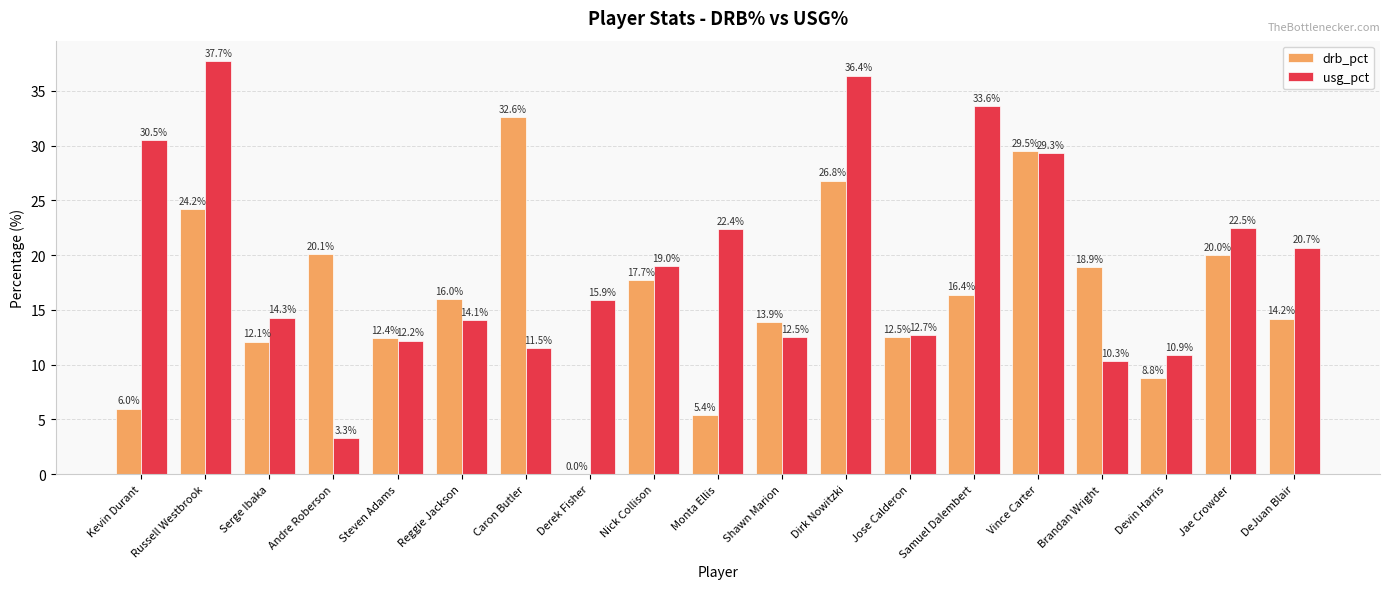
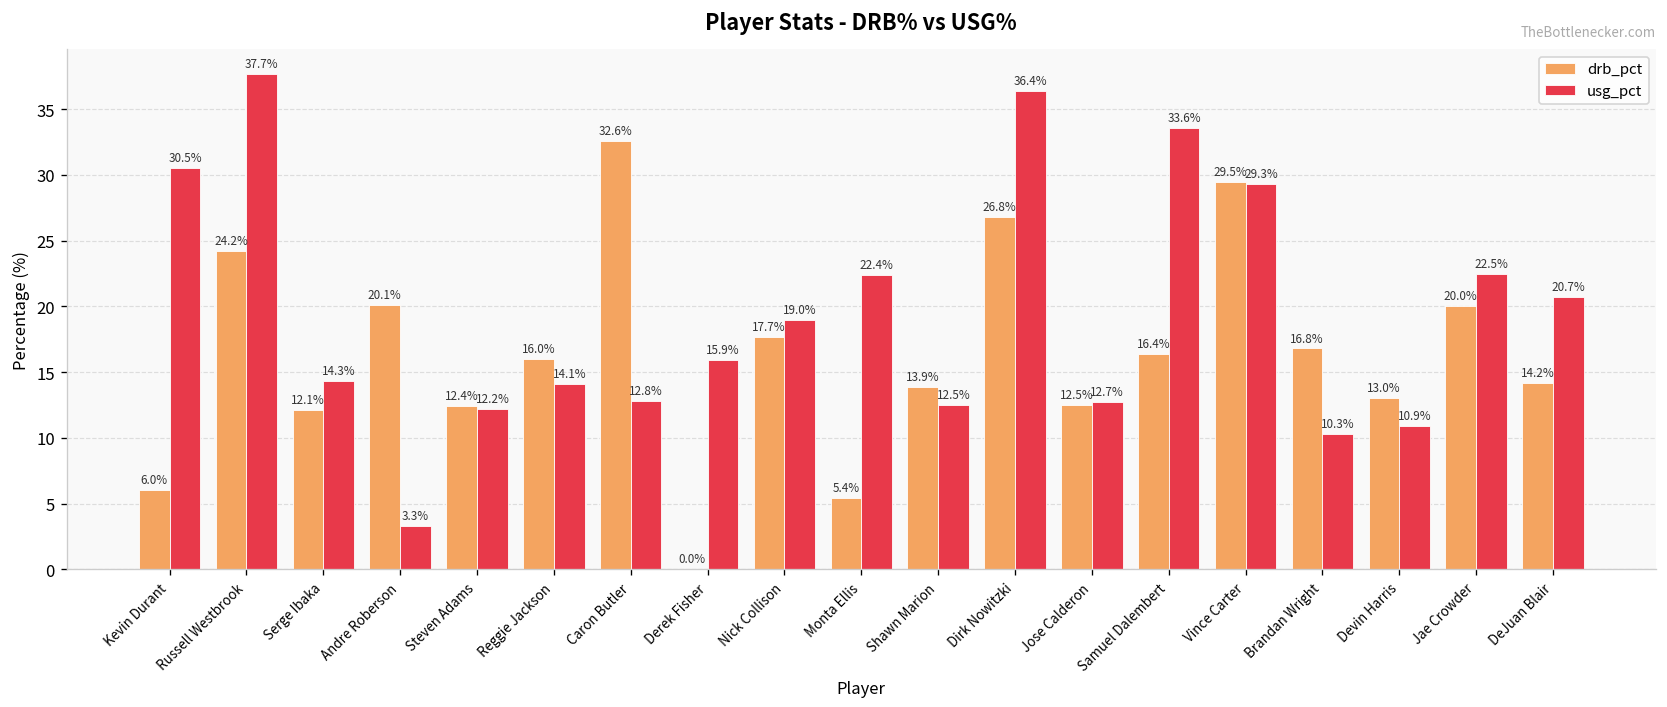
usg_pct, Caron Butler: 11.5% -> 12.8%
drb_pct, Brandan Wright: 18.9% -> 16.8%
drb_pct, Devin Harris: 8.8% -> 13.0%
